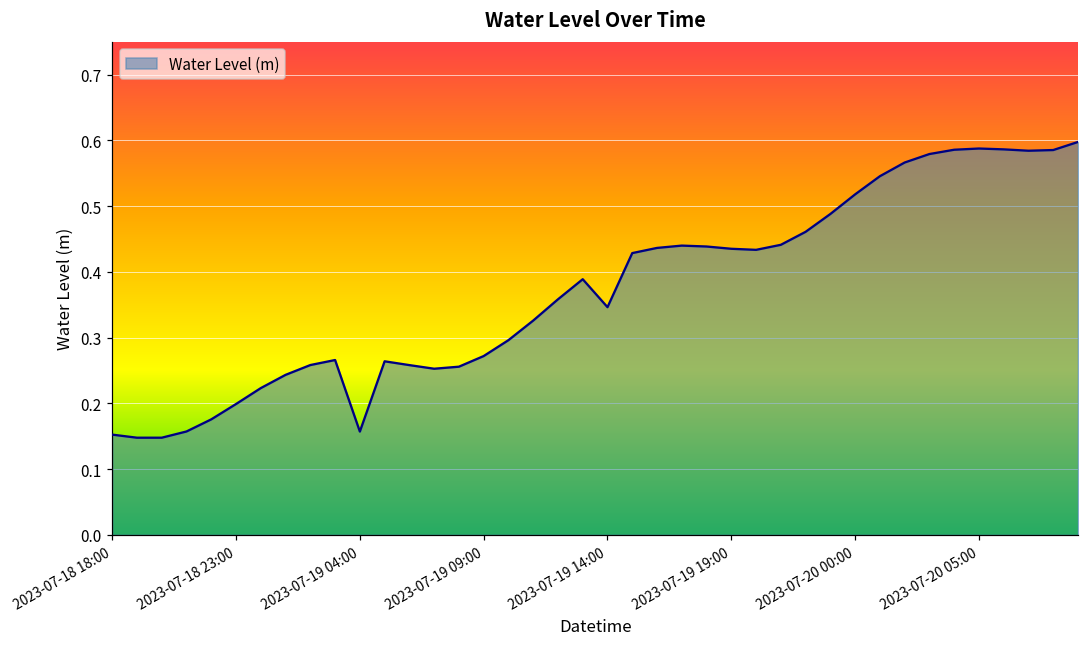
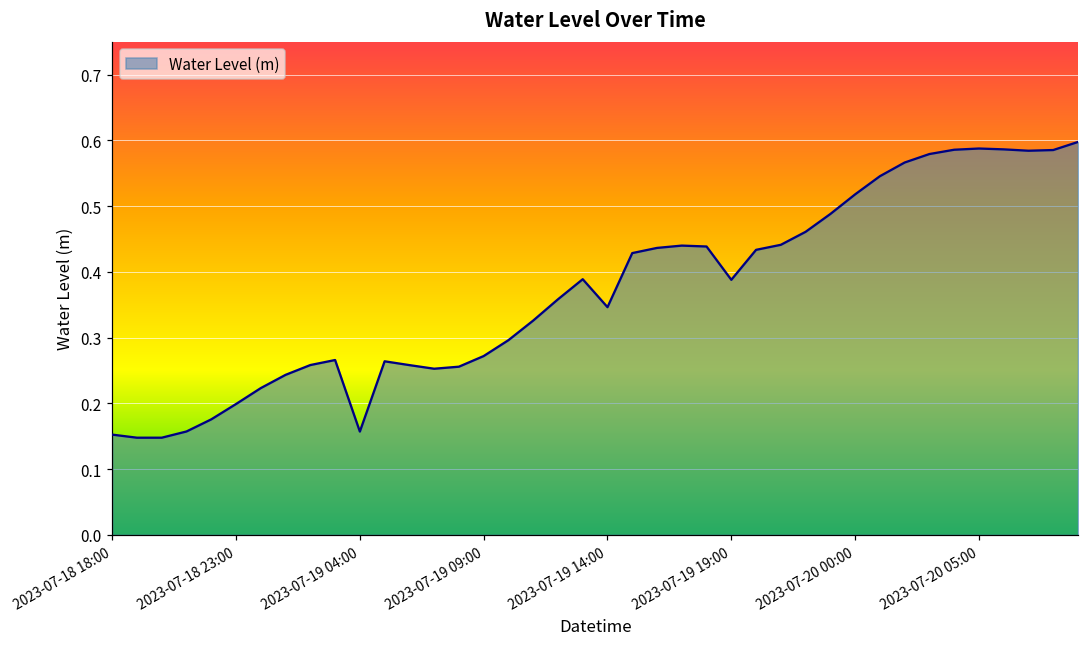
2023-07-19 19:00: 0.44 -> 0.39
